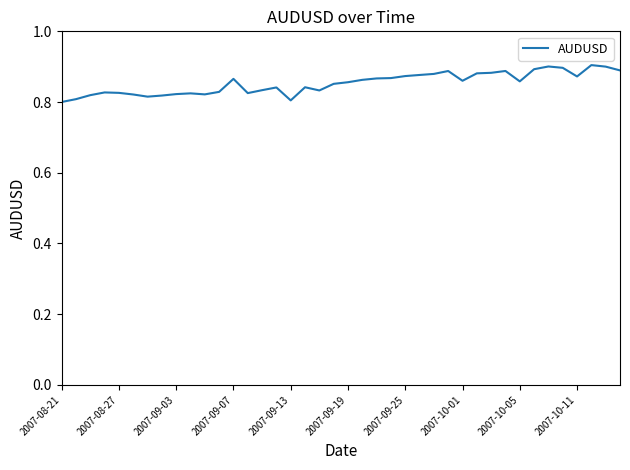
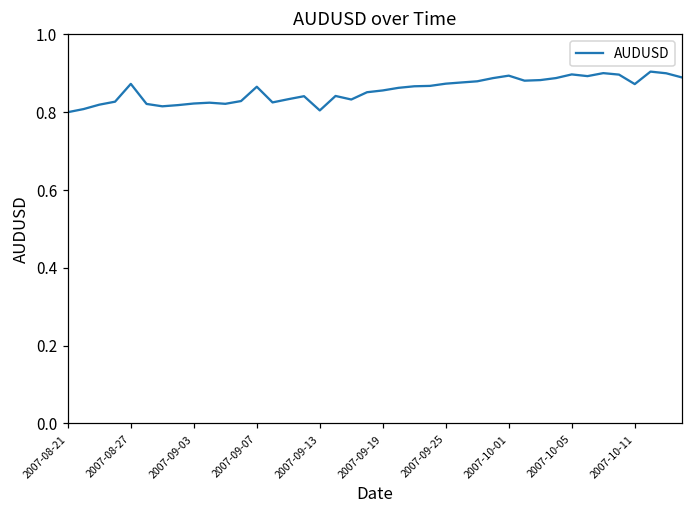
2007-08-27: 0.83 -> 0.87
2007-10-01: 0.86 -> 0.89
2007-10-05: 0.86 -> 0.90
